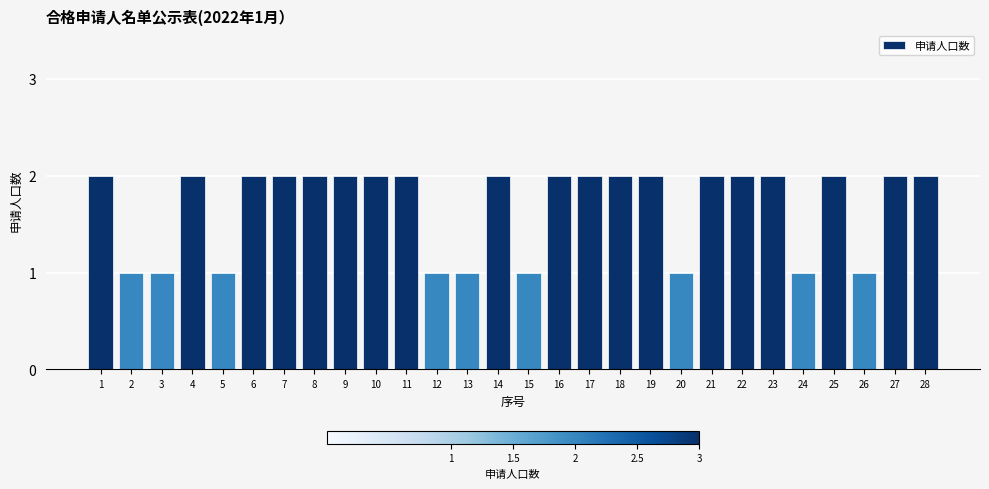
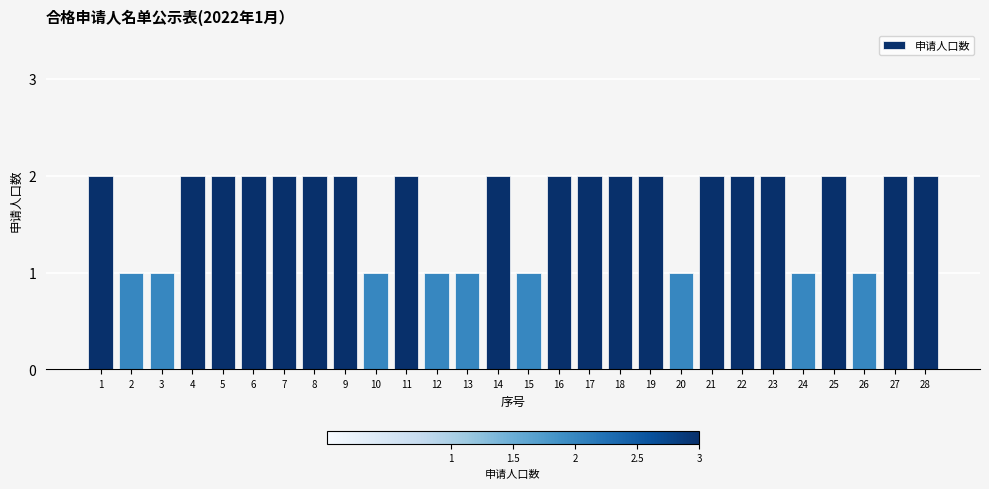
5: 1 -> 2
10: 2 -> 1
